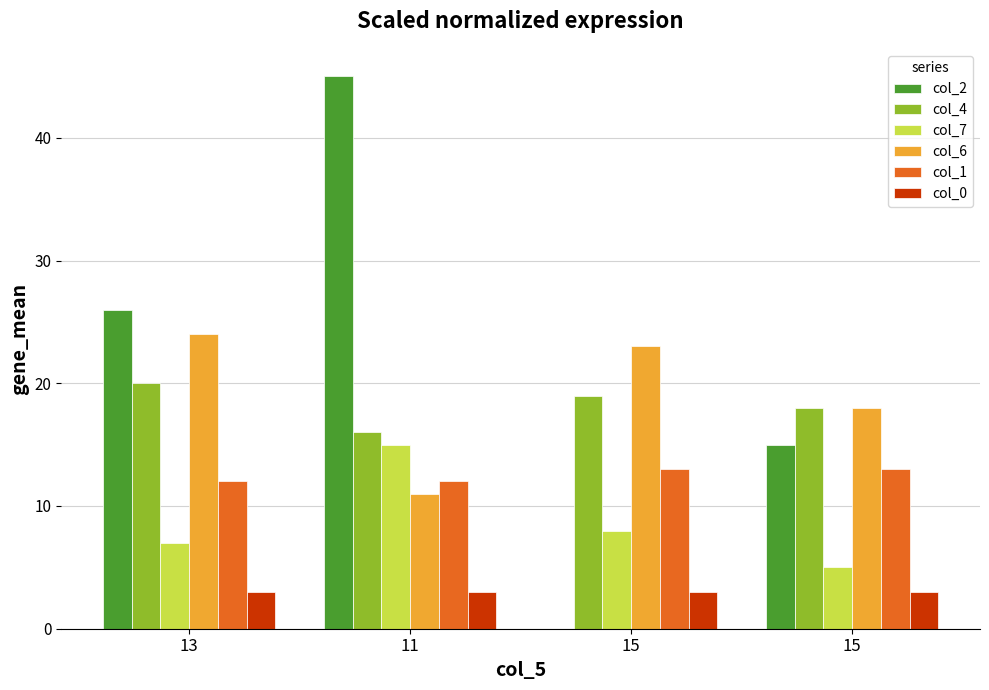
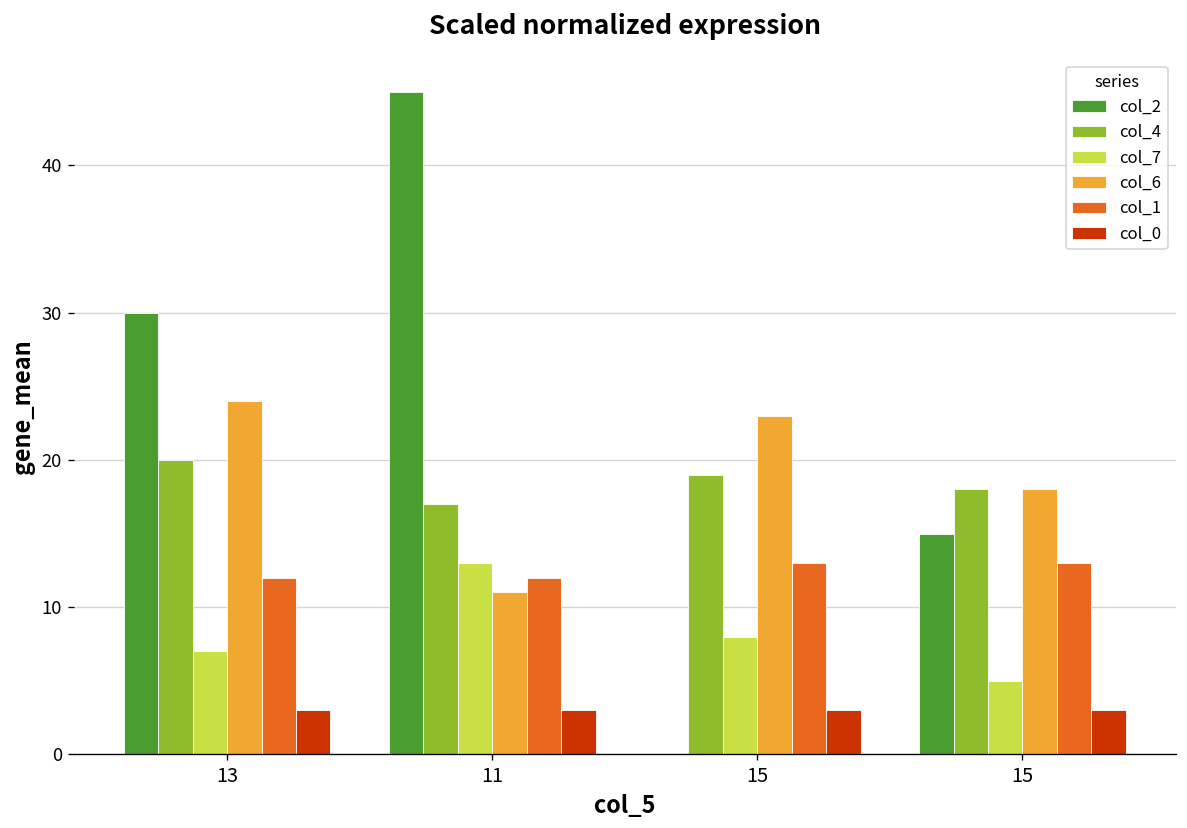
col_2, 13: 26 -> 30
col_4, 11: 16 -> 17
col_7, 11: 15 -> 13
